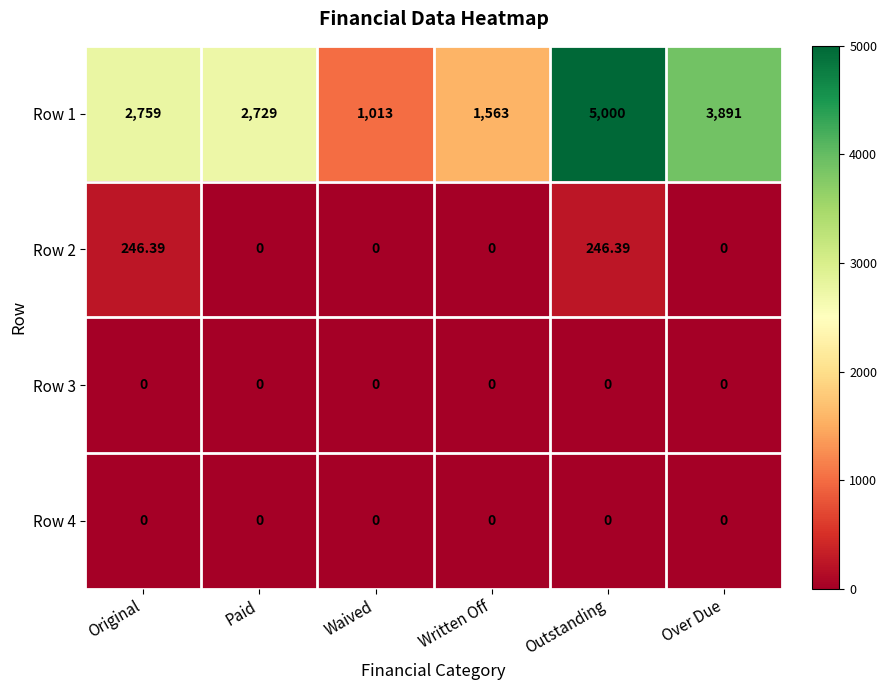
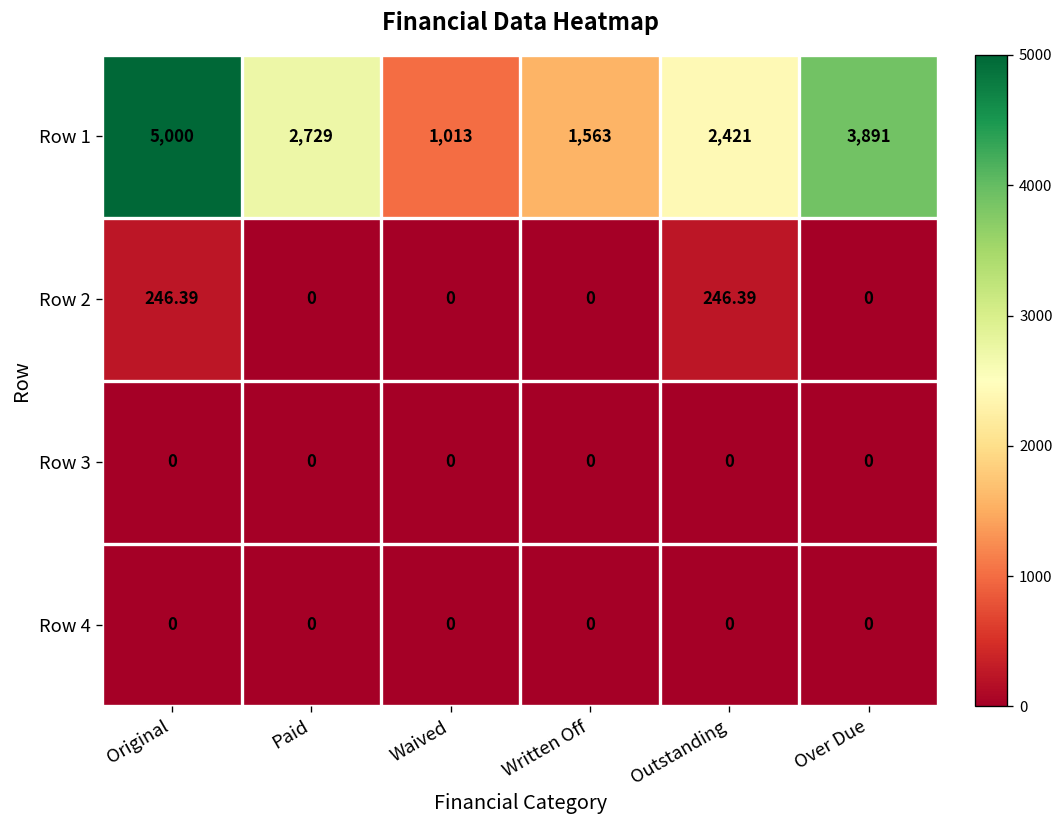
Row 1, Original: 2,759 -> 5,000
Row 1, Outstanding: 5,000 -> 2,421
